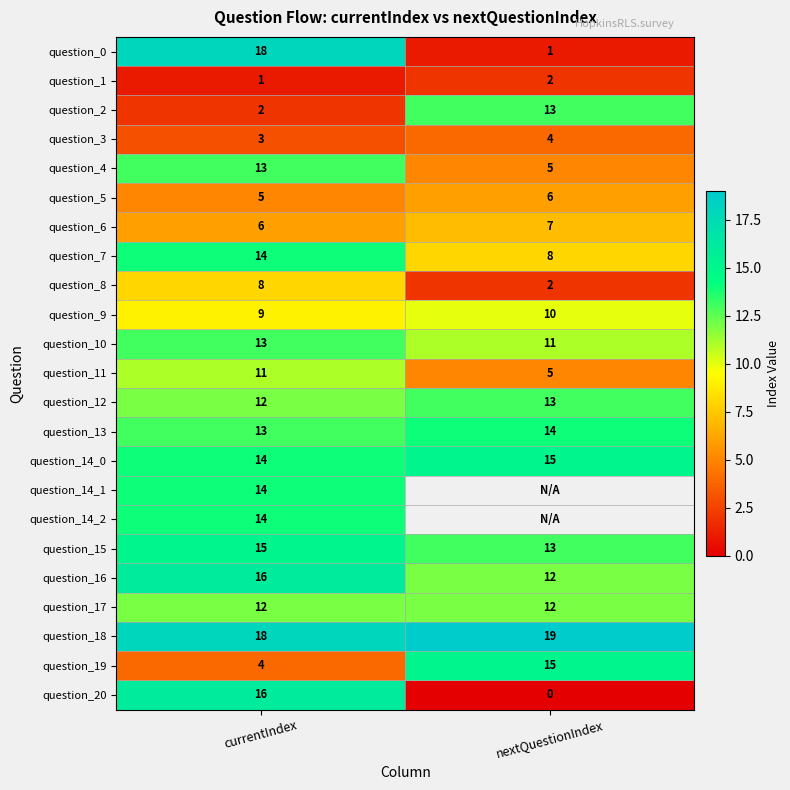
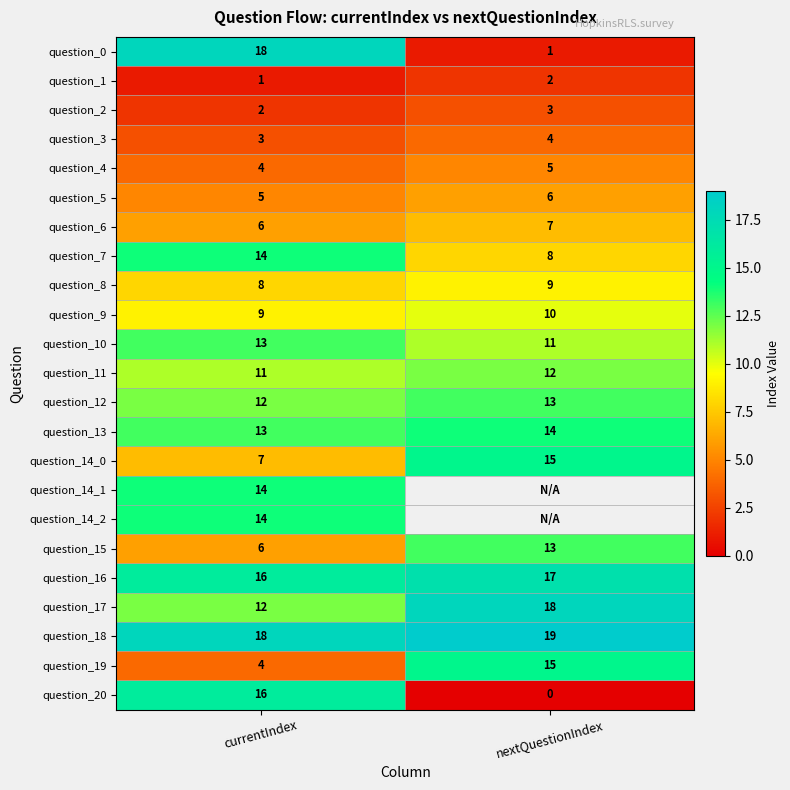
question_2, nextQuestionIndex: 13 -> 3
question_4, currentIndex: 13 -> 4
question_8, nextQuestionIndex: 2 -> 9
question_11, nextQuestionIndex: 5 -> 12
question_14_0, currentIndex: 14 -> 7
question_15, currentIndex: 15 -> 6
question_16, nextQuestionIndex: 12 -> 17
question_17, nextQuestionIndex: 12 -> 18
